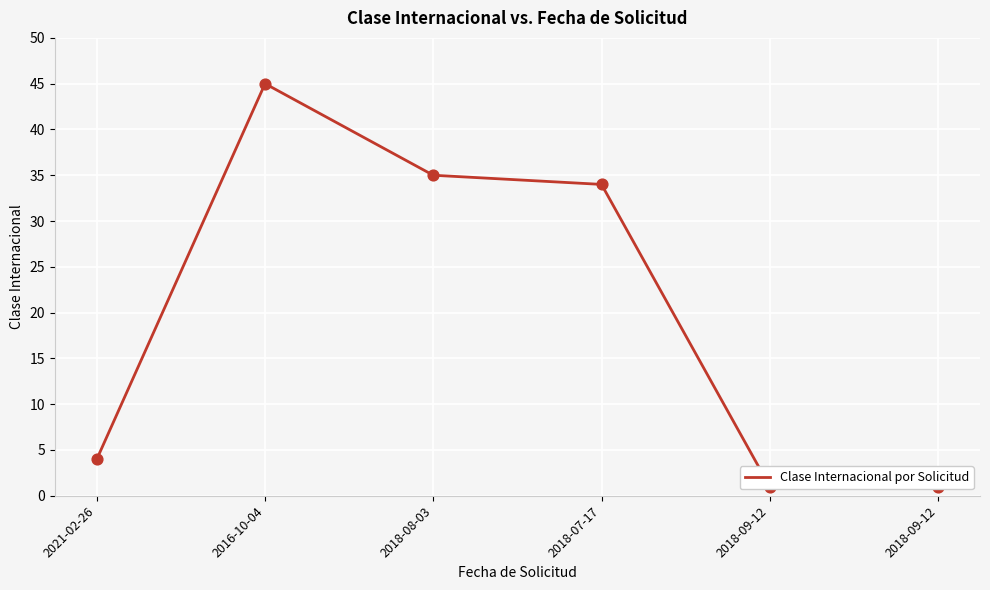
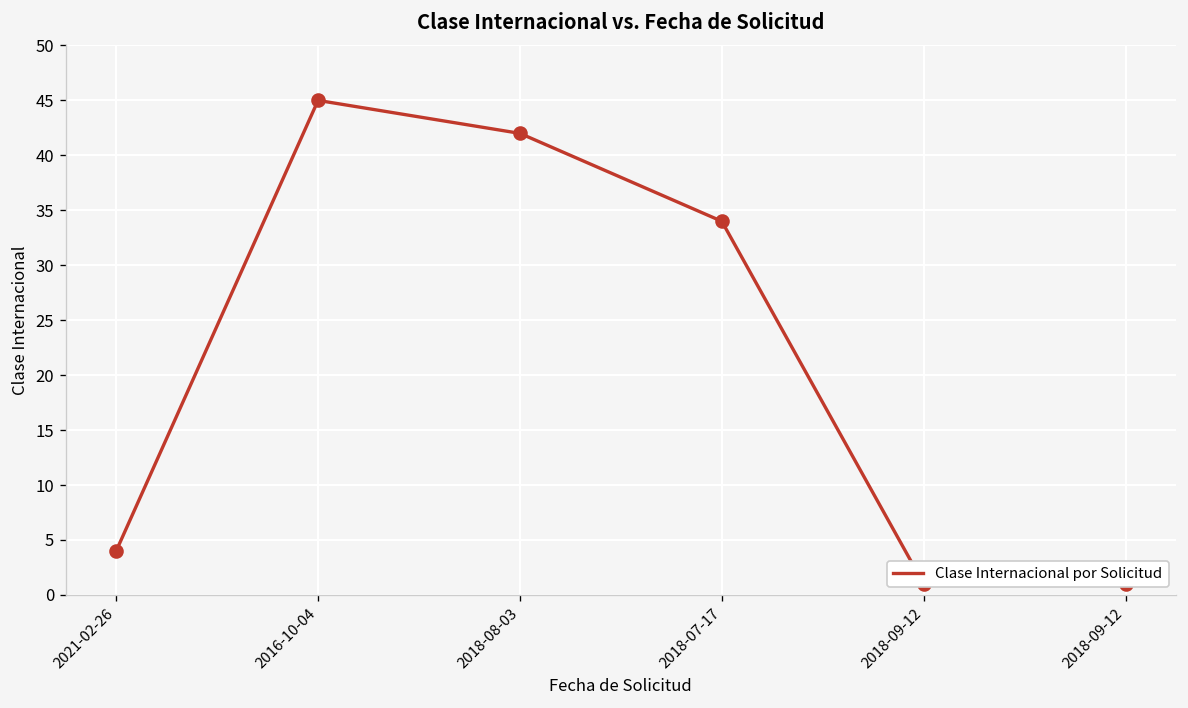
2018-08-03: 35 -> 42
